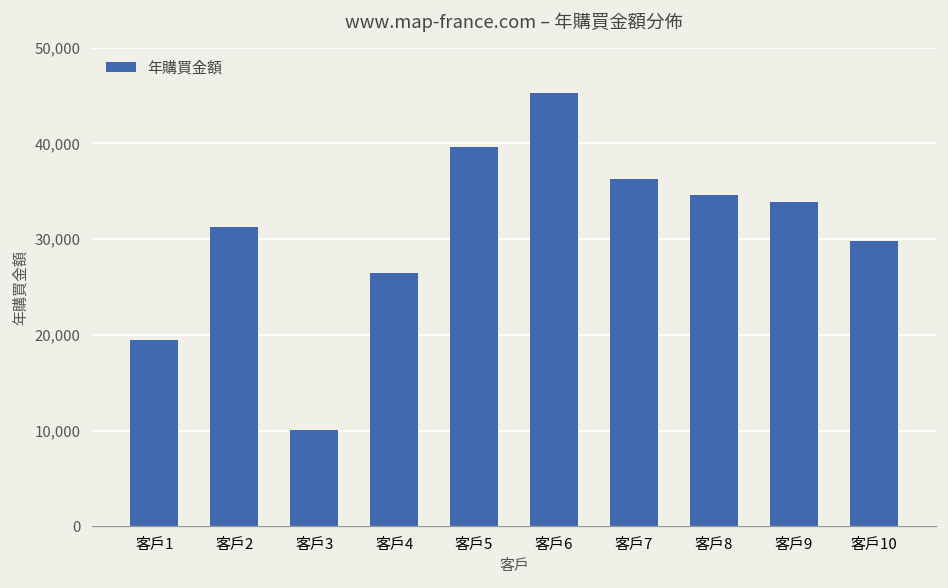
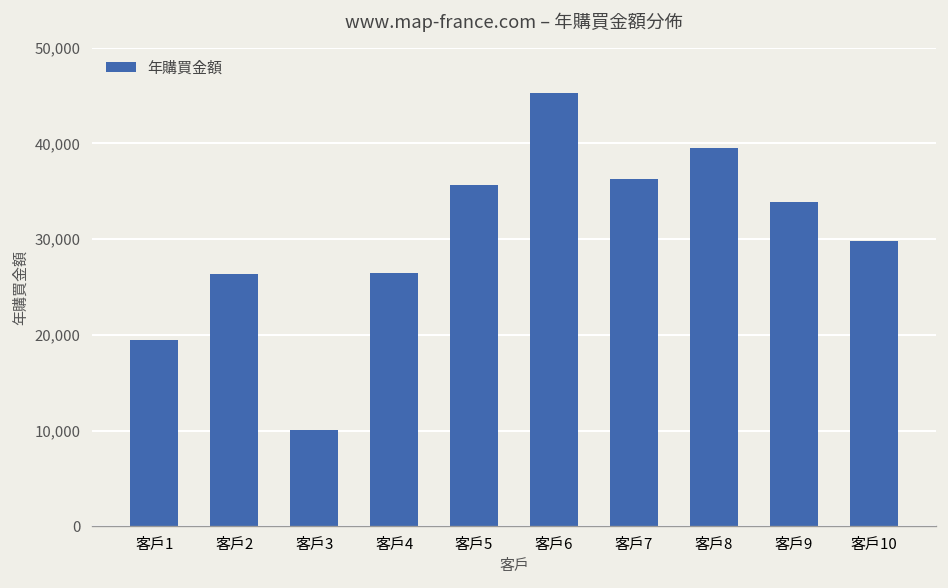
客戶2: 31,000 -> 26,000
客戶5: 40,000 -> 36,000
客戶8: 35,000 -> 40,000
